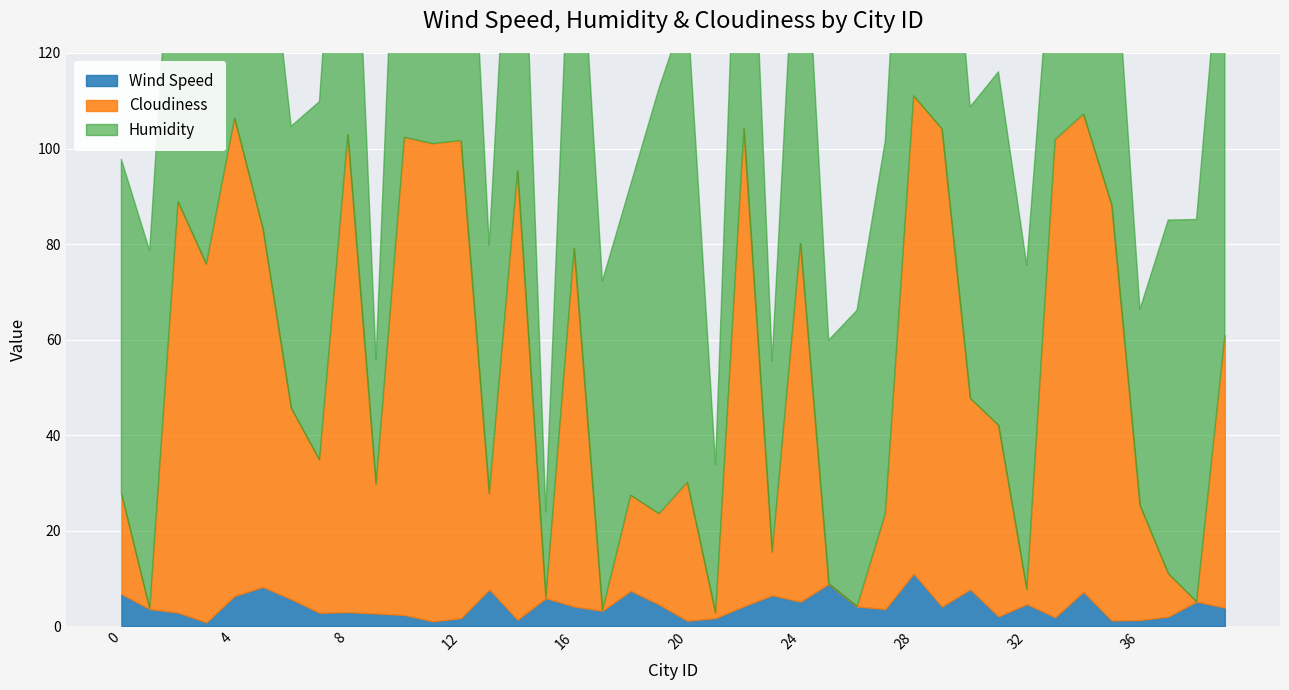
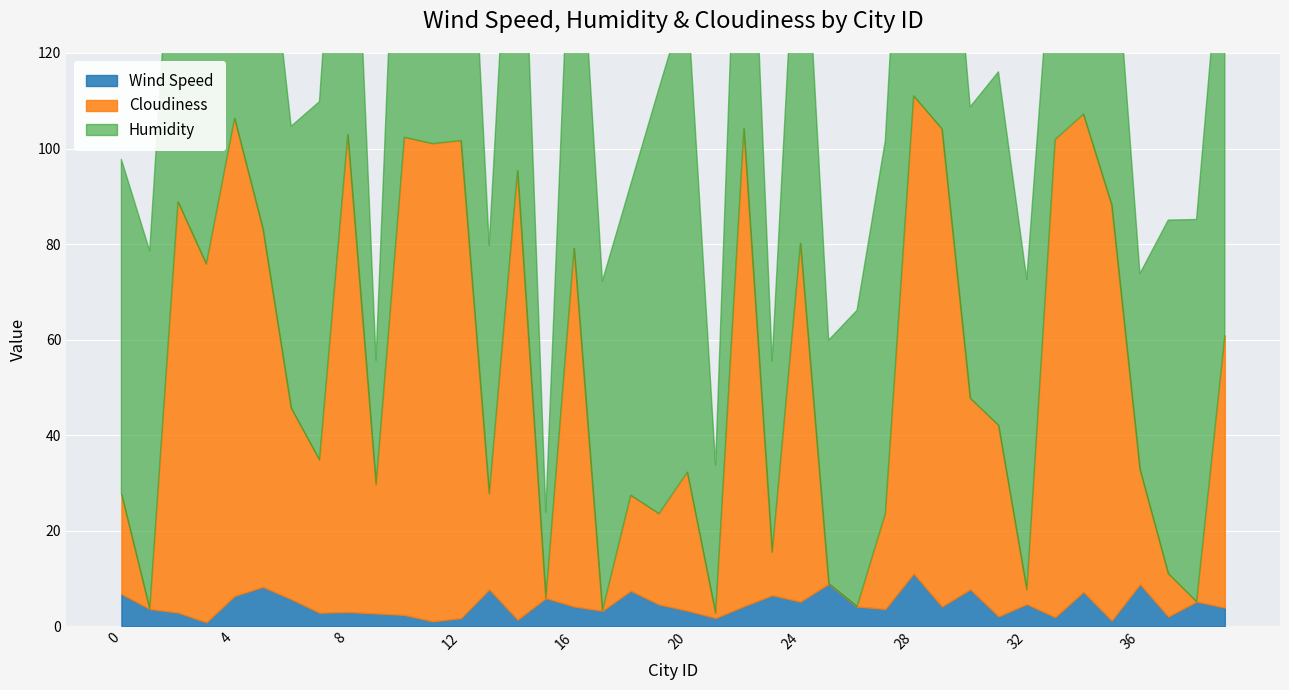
Wind Speed, 20: 1 -> 3
Humidity, 32: 68 -> 65
Wind Speed, 36: 1 -> 9
